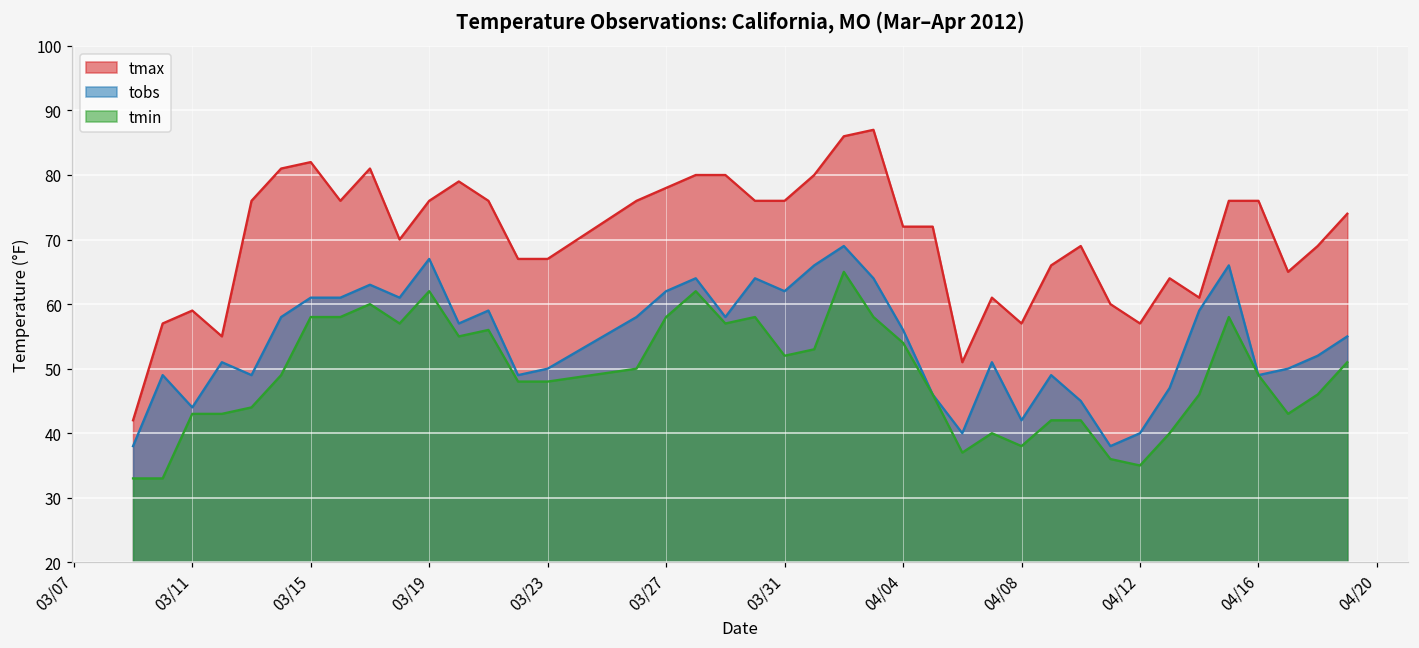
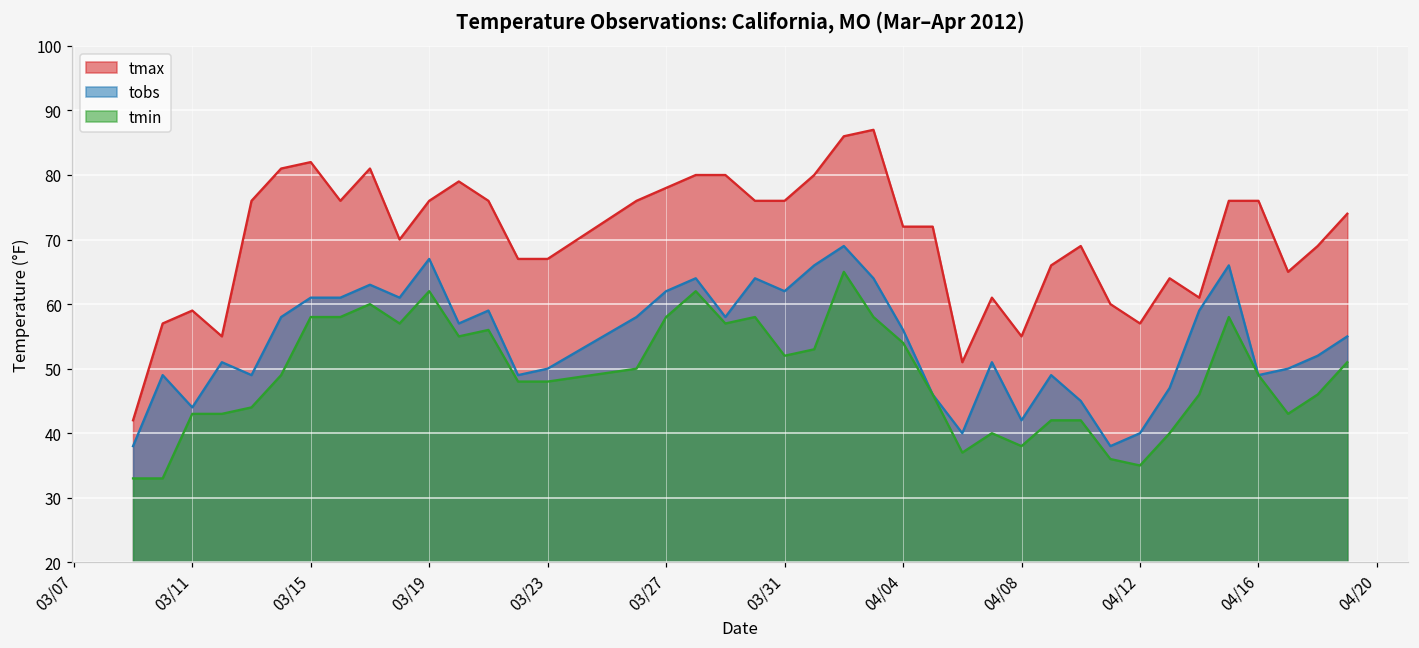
tmax, 04/08: 57 -> 55
